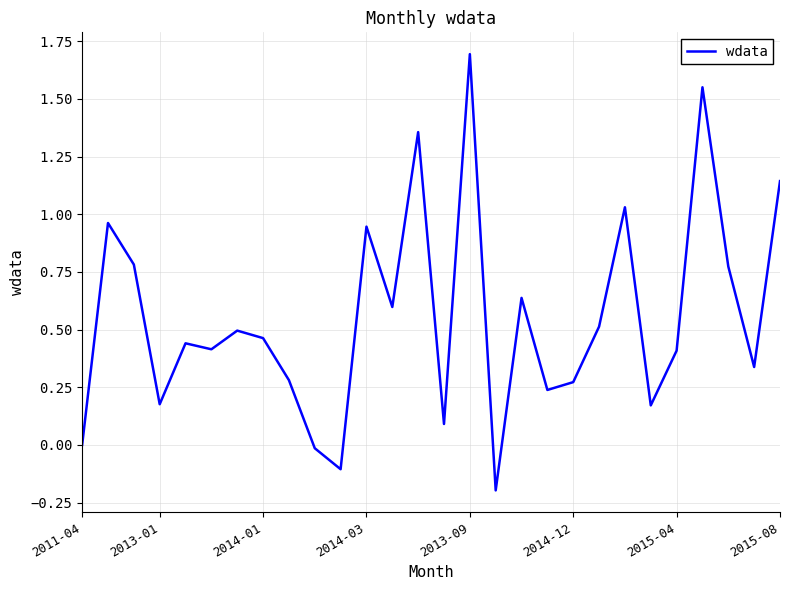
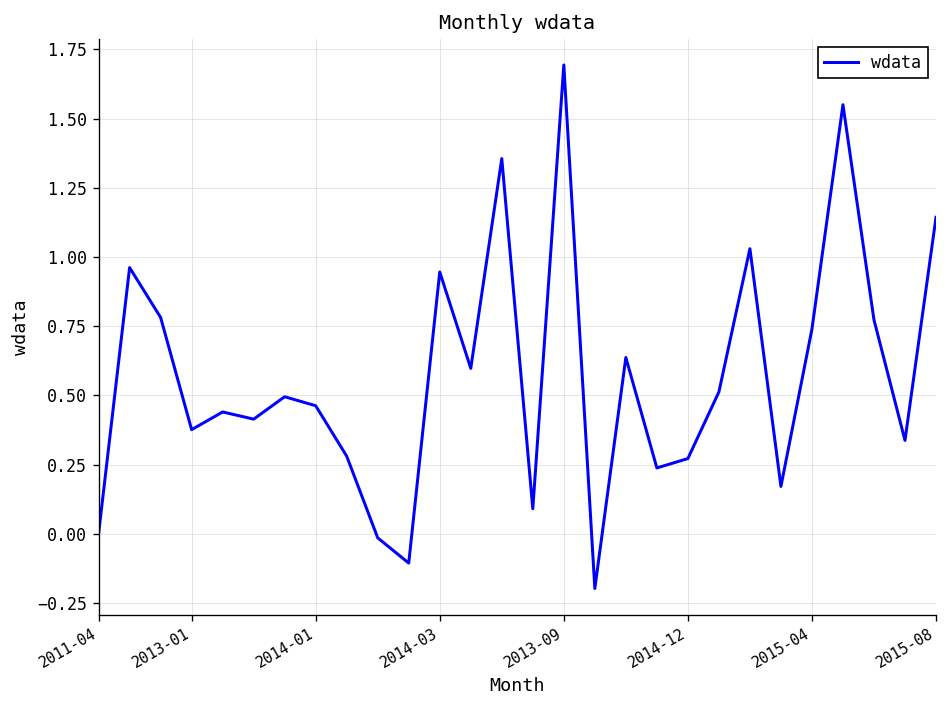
2013-01: 0.18 -> 0.38
2015-04: 0.41 -> 0.74
